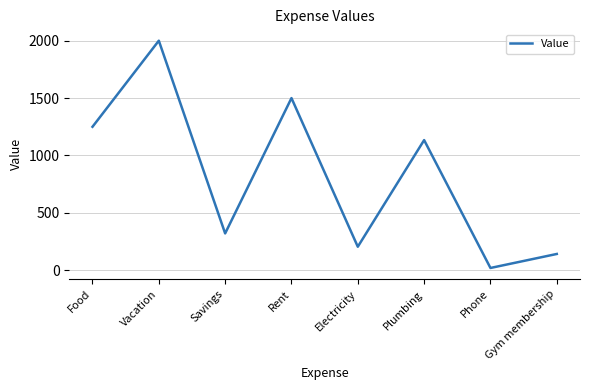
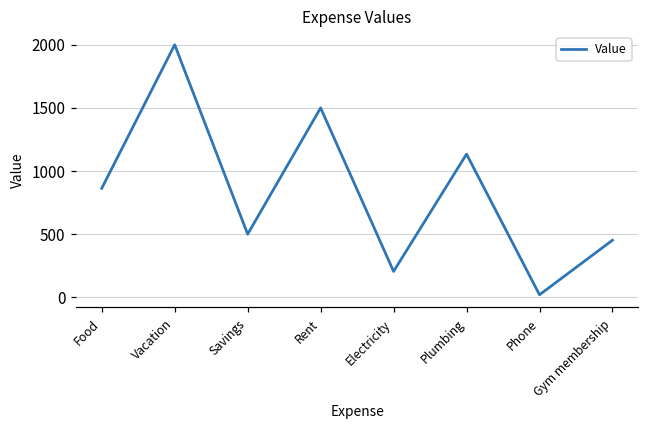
Food: 1250 -> 860
Savings: 320 -> 500
Gym membership: 140 -> 450
